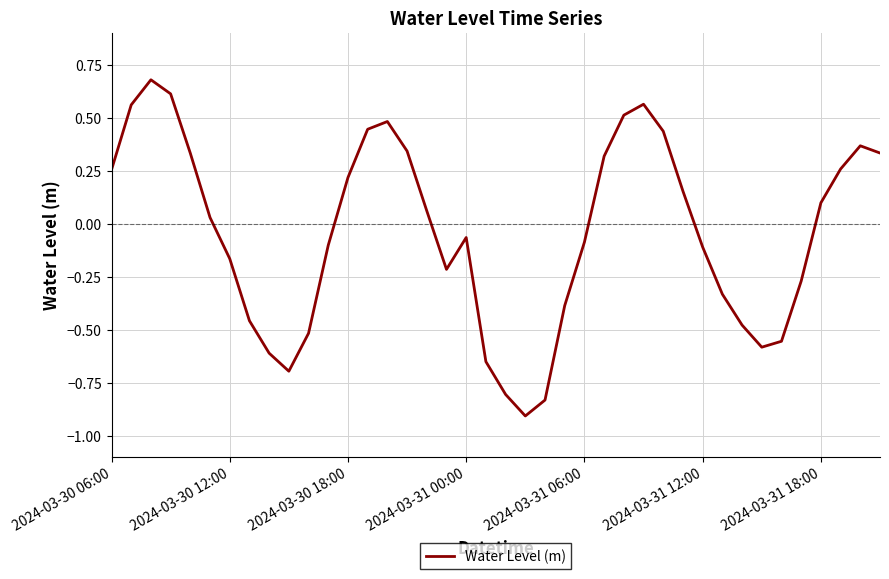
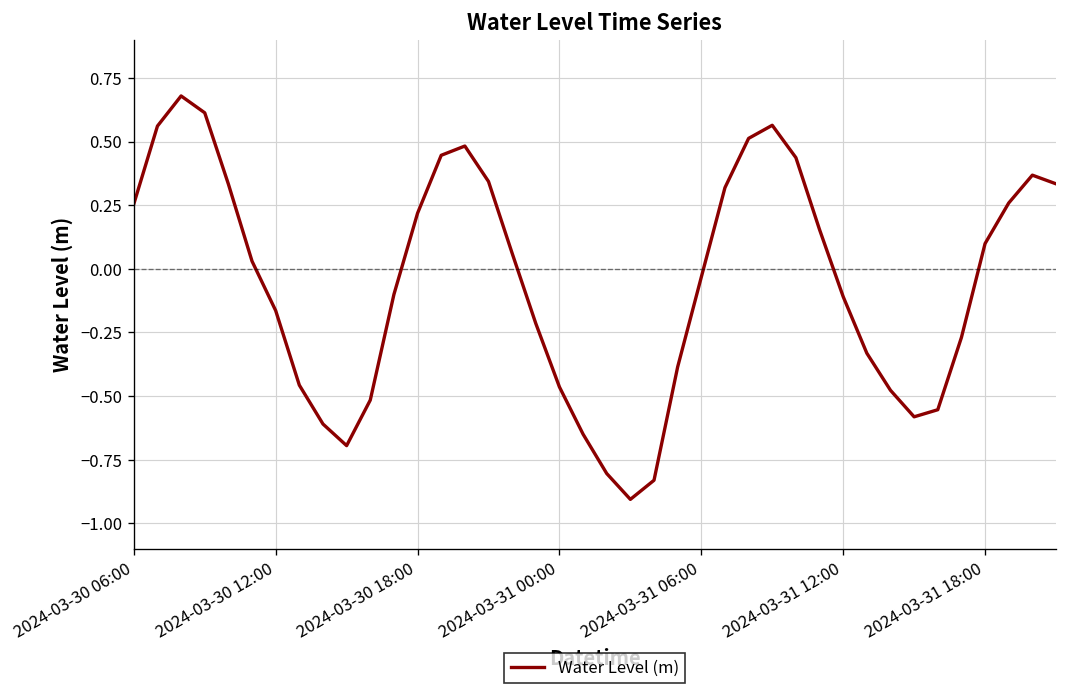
2024-03-31 00:00: -0.06 -> -0.46
2024-03-31 06:00: -0.09 -> -0.03
